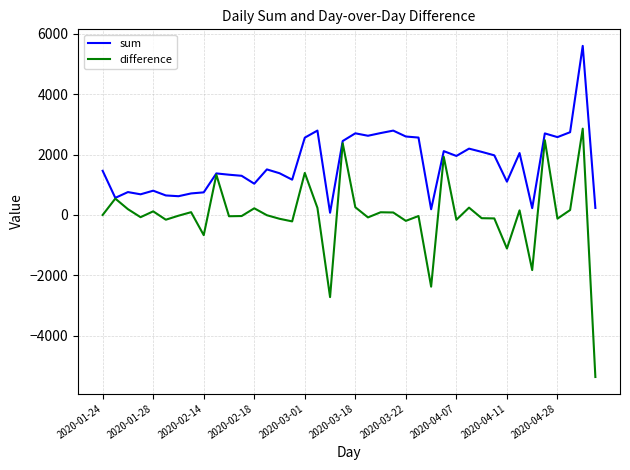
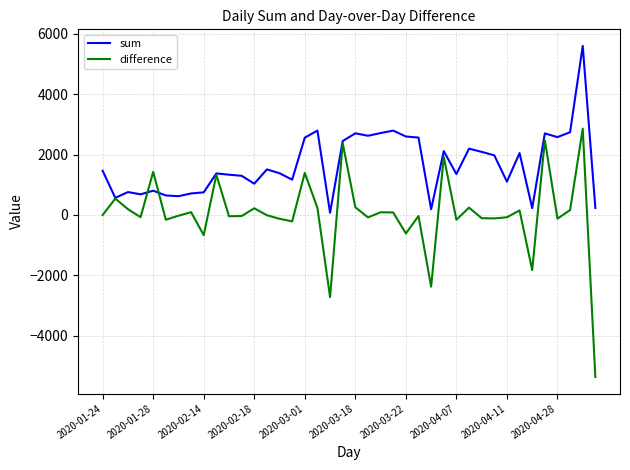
difference, 2020-01-28: 100 -> 1400
difference, 2020-03-22: -200 -> -600
sum, 2020-04-07: 2000 -> 1400
difference, 2020-04-11: -1100 -> -100
